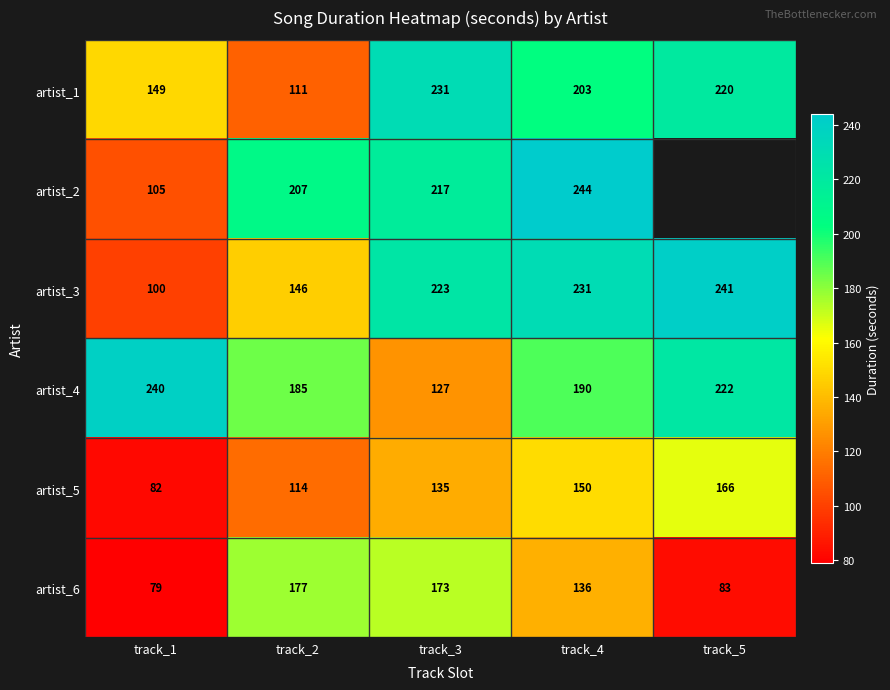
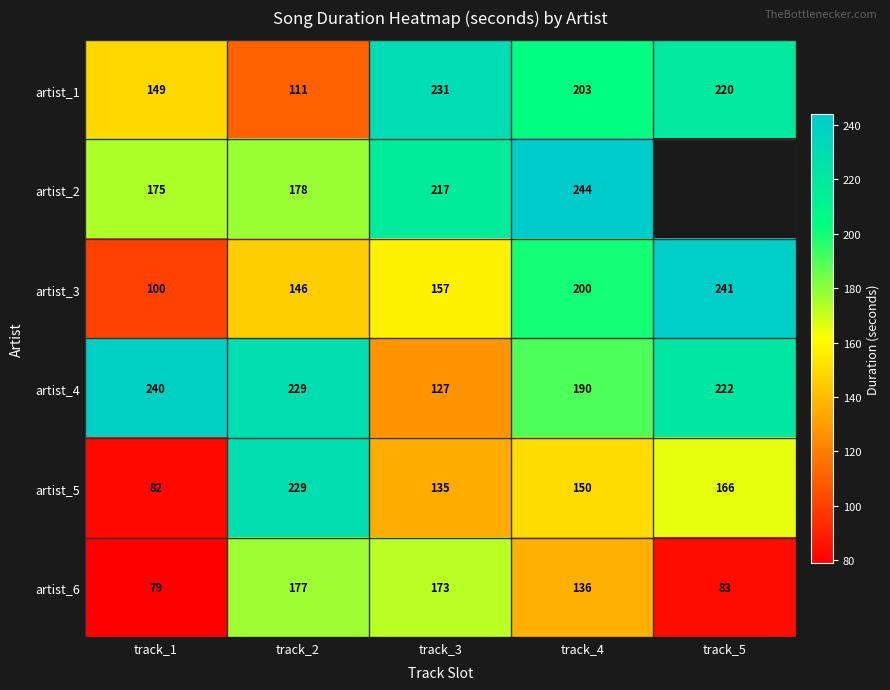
artist_2, track_1: 105 -> 175
artist_2, track_2: 207 -> 178
artist_3, track_3: 223 -> 157
artist_3, track_4: 231 -> 200
artist_4, track_2: 185 -> 229
artist_5, track_2: 114 -> 229
